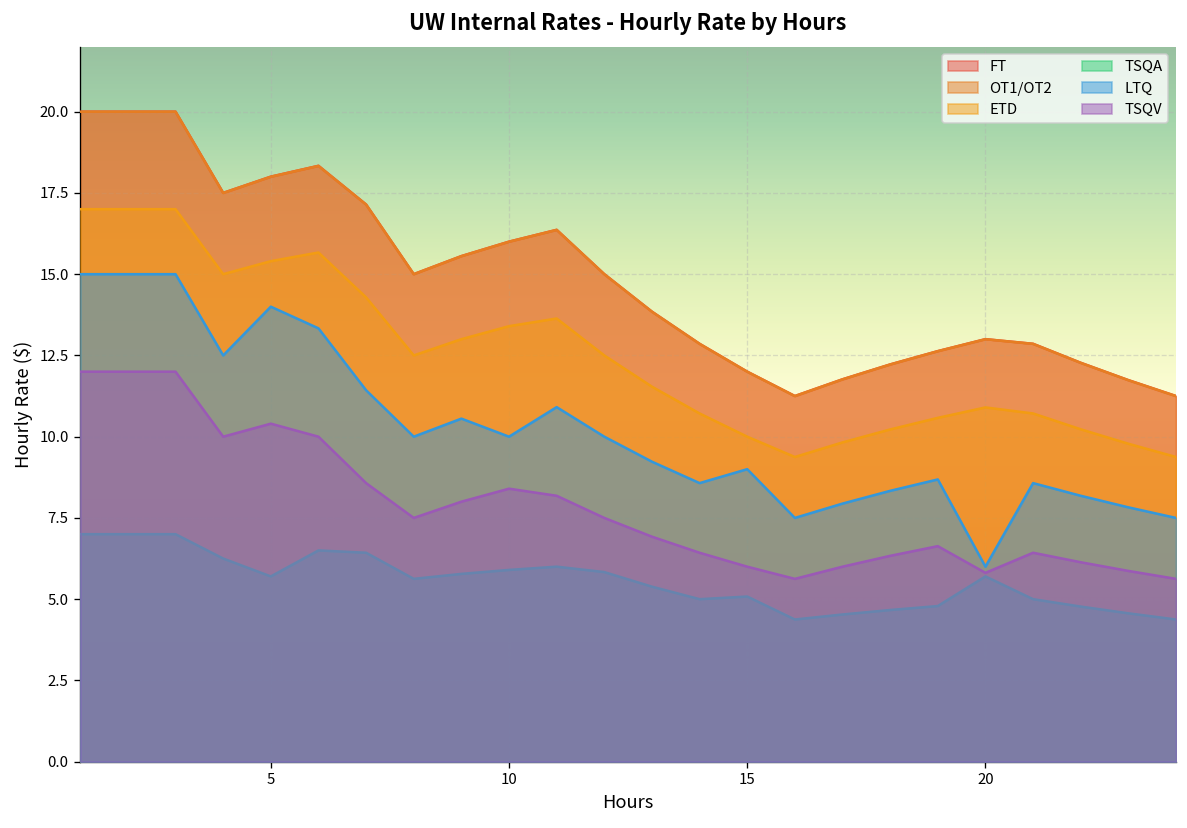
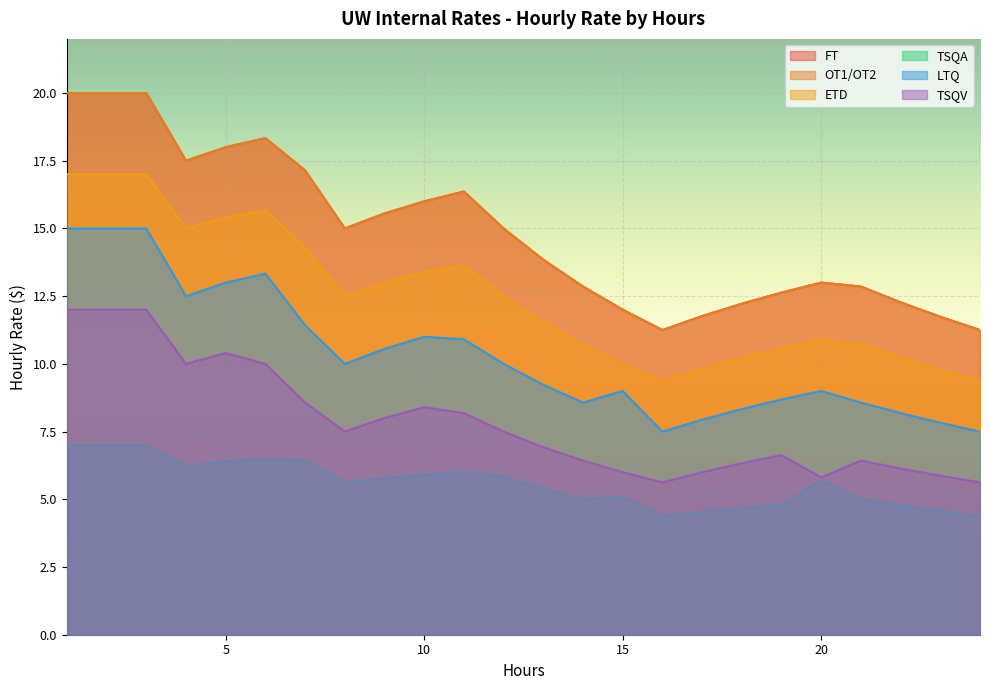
TSQA, 5: 5.7 -> 6.4
LTQ, 5: 14 -> 13
LTQ, 10: 10 -> 11
LTQ, 20: 6 -> 9
